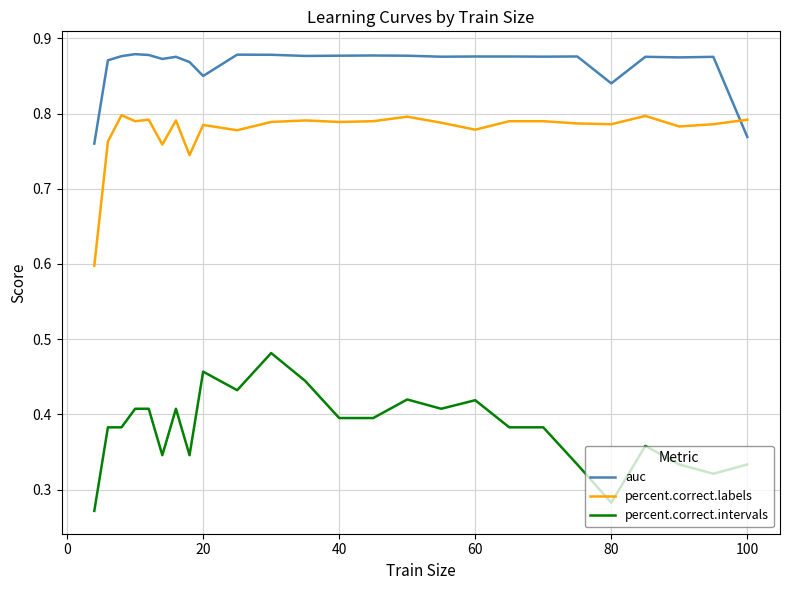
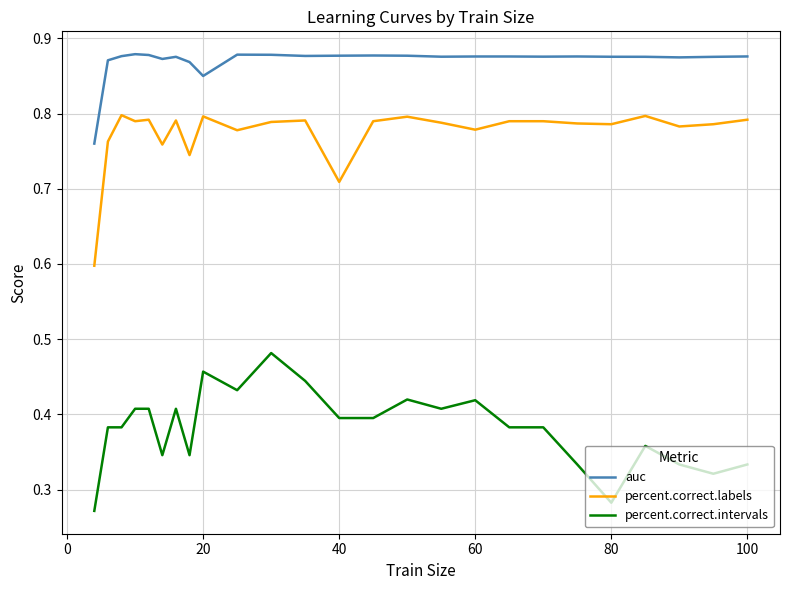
percent.correct.labels, 20: 0.78 -> 0.80
percent.correct.labels, 40: 0.79 -> 0.71
auc, 80: 0.84 -> 0.88
auc, 100: 0.77 -> 0.88
